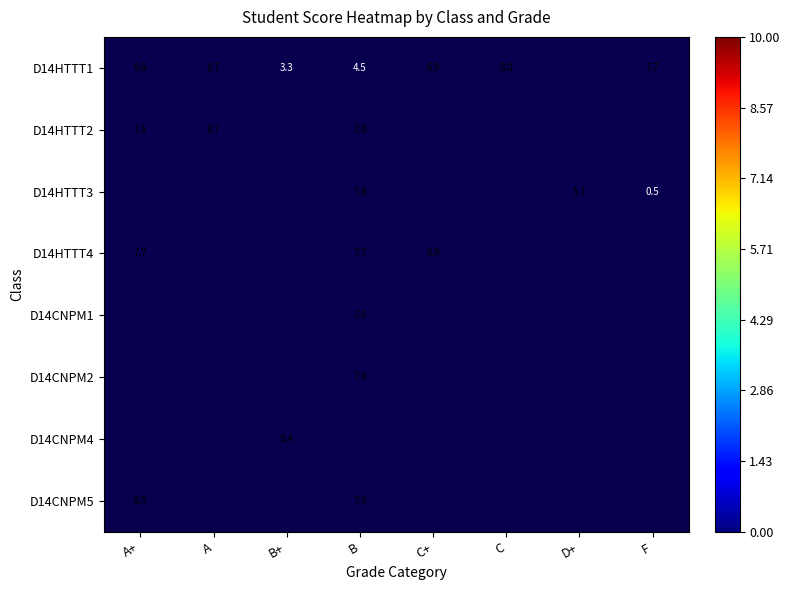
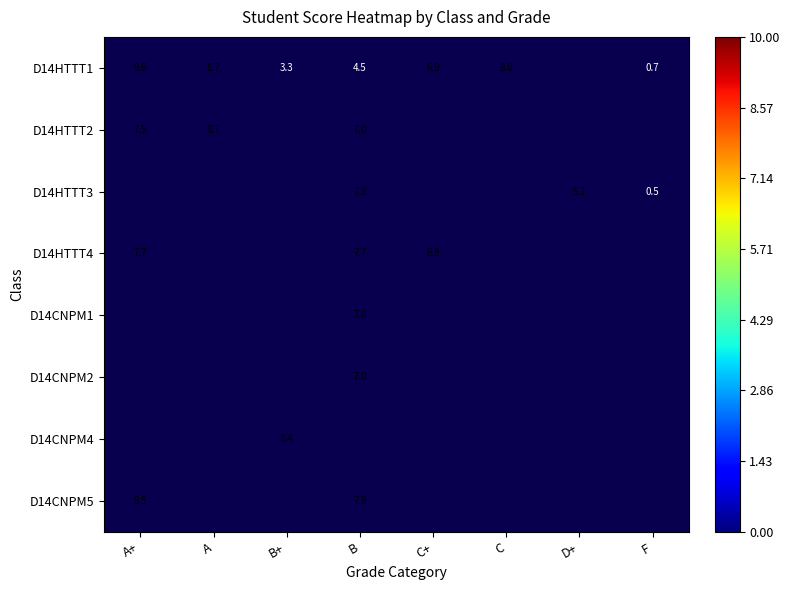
D14HTTT1, F: 7.7 -> 0.7
